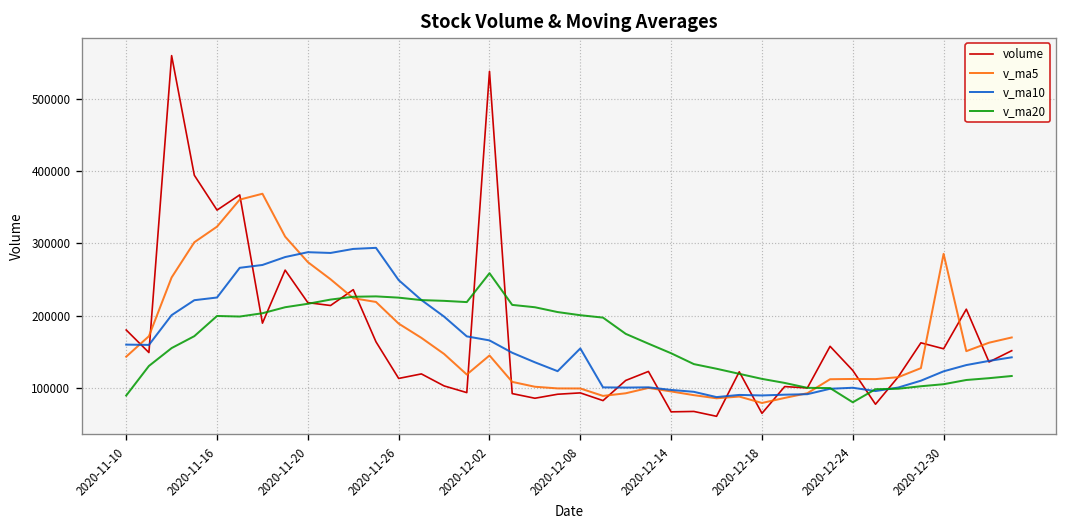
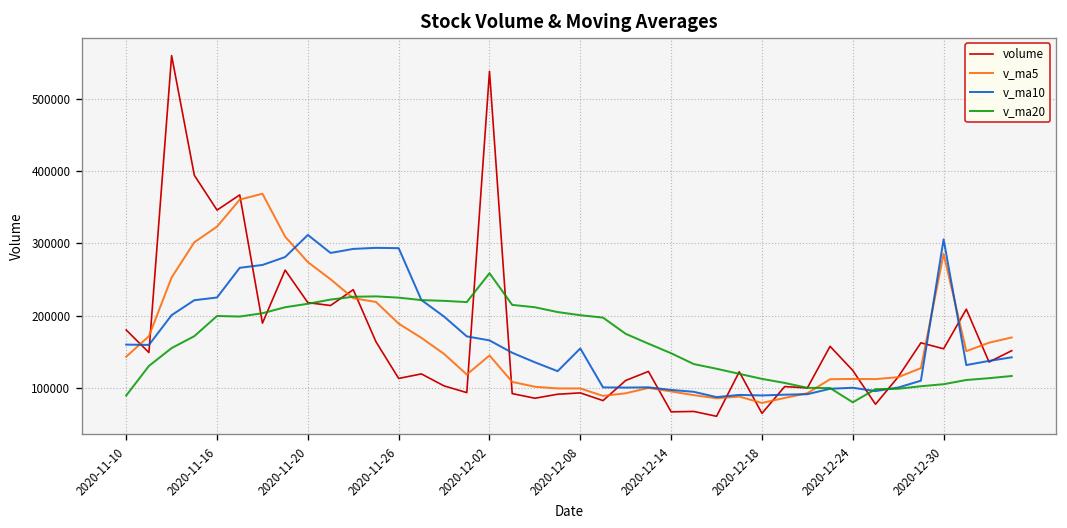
v_ma10, 2020-11-20: 290000 -> 310000
v_ma10, 2020-11-26: 250000 -> 290000
v_ma10, 2020-12-30: 120000 -> 310000
